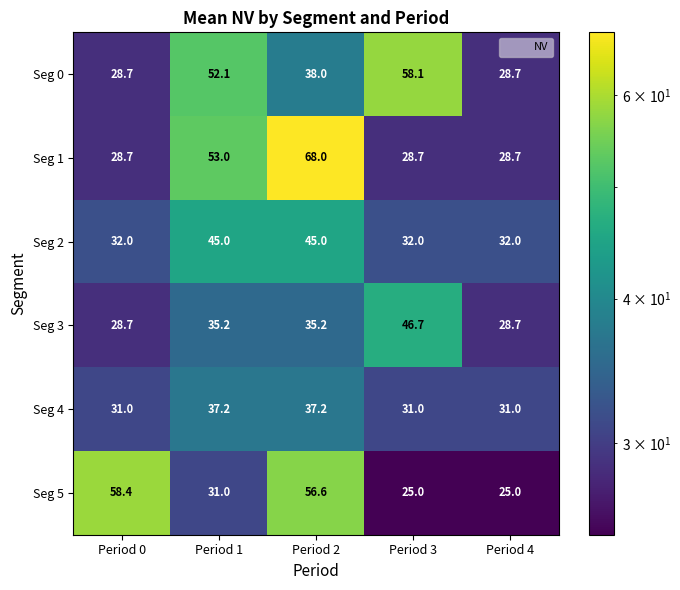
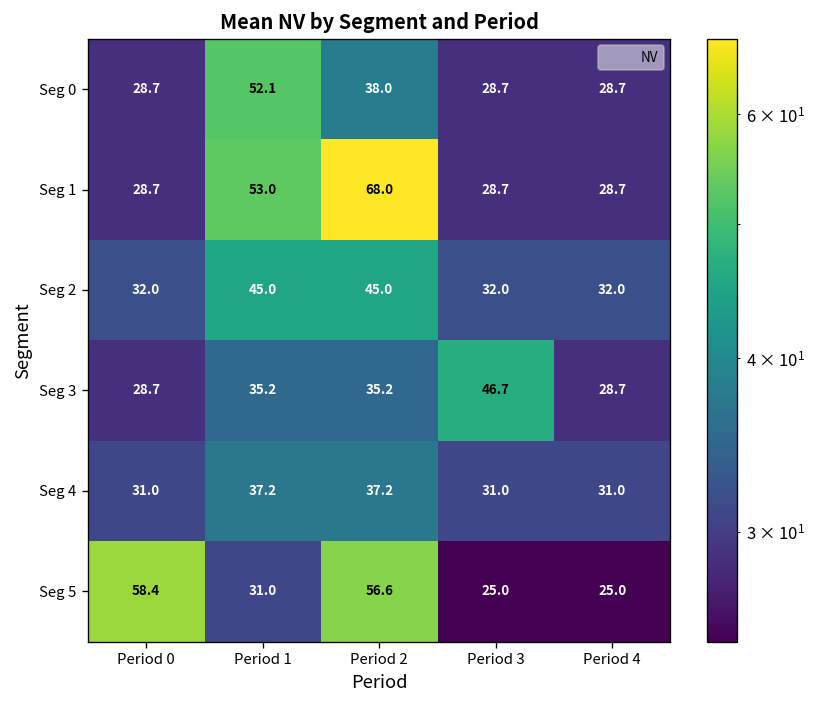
Seg 0, Period 3: 58.1 -> 28.7
